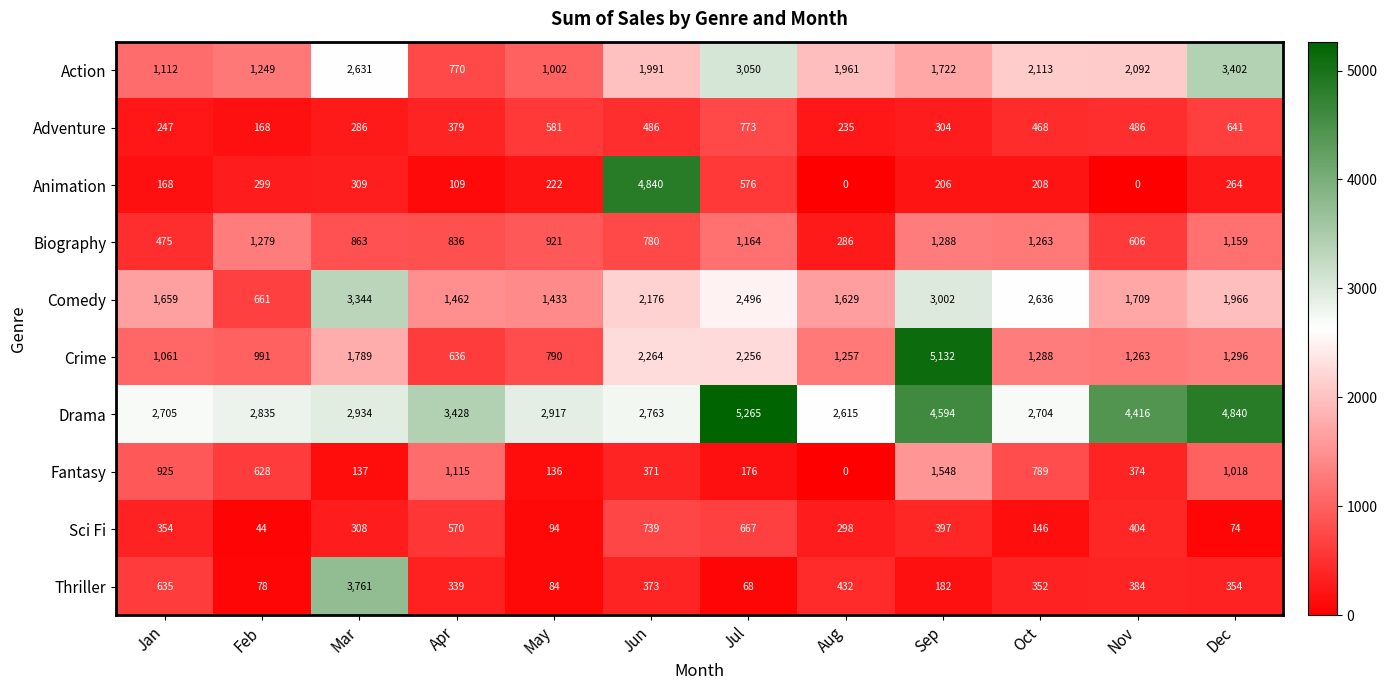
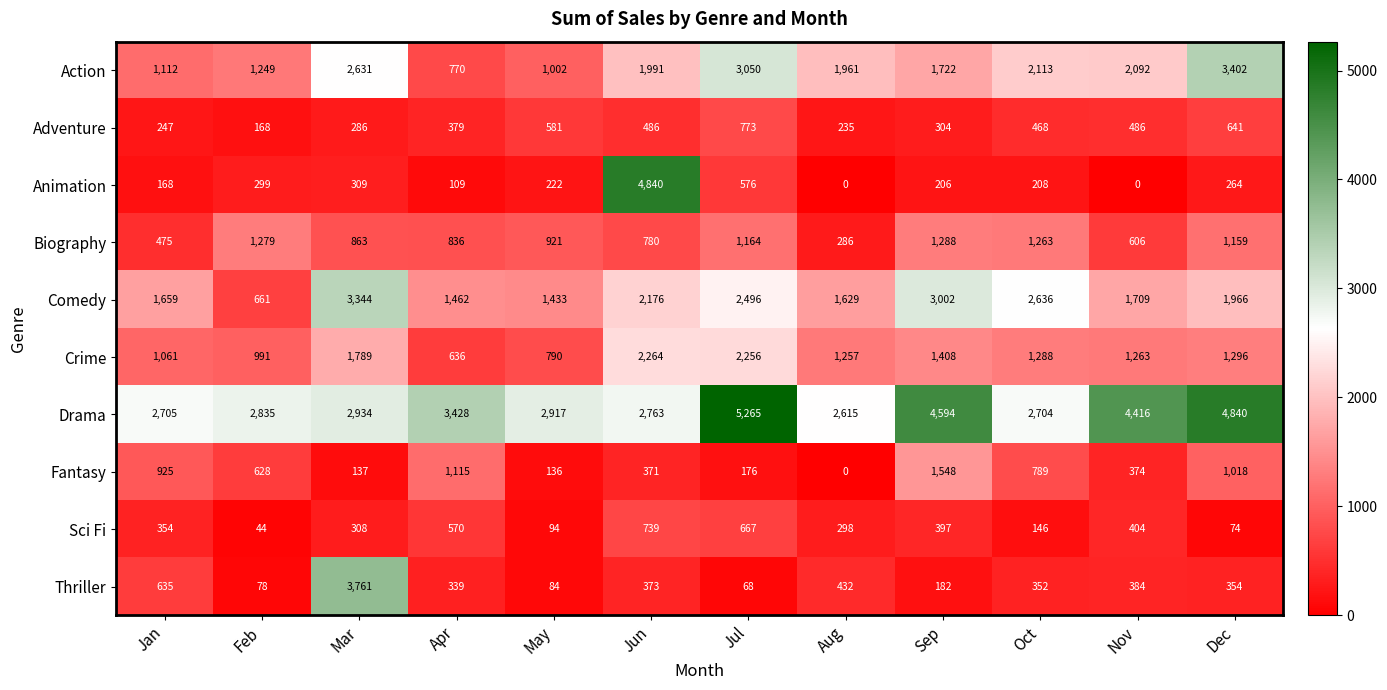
Crime, Sep: 5,132 -> 1,408
